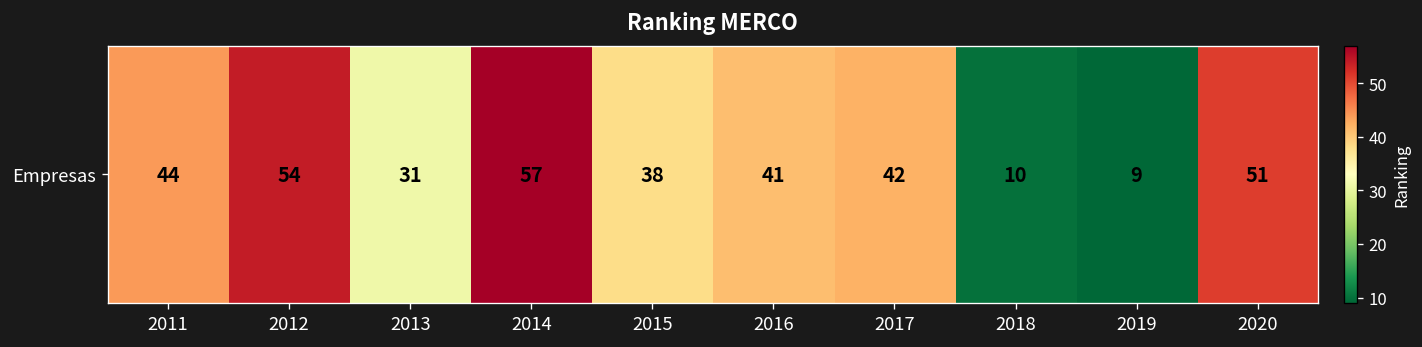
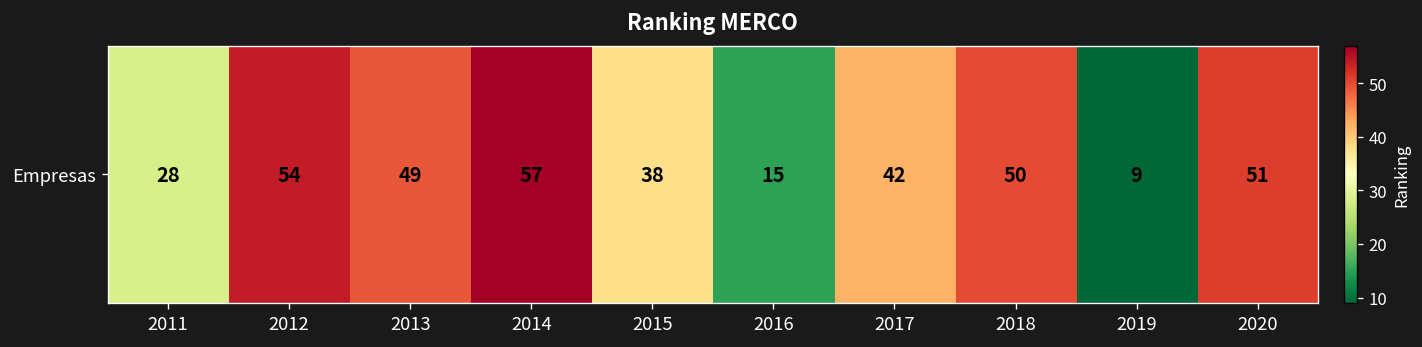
Empresas, 2011: 44 -> 28
Empresas, 2013: 31 -> 49
Empresas, 2016: 41 -> 15
Empresas, 2018: 10 -> 50
